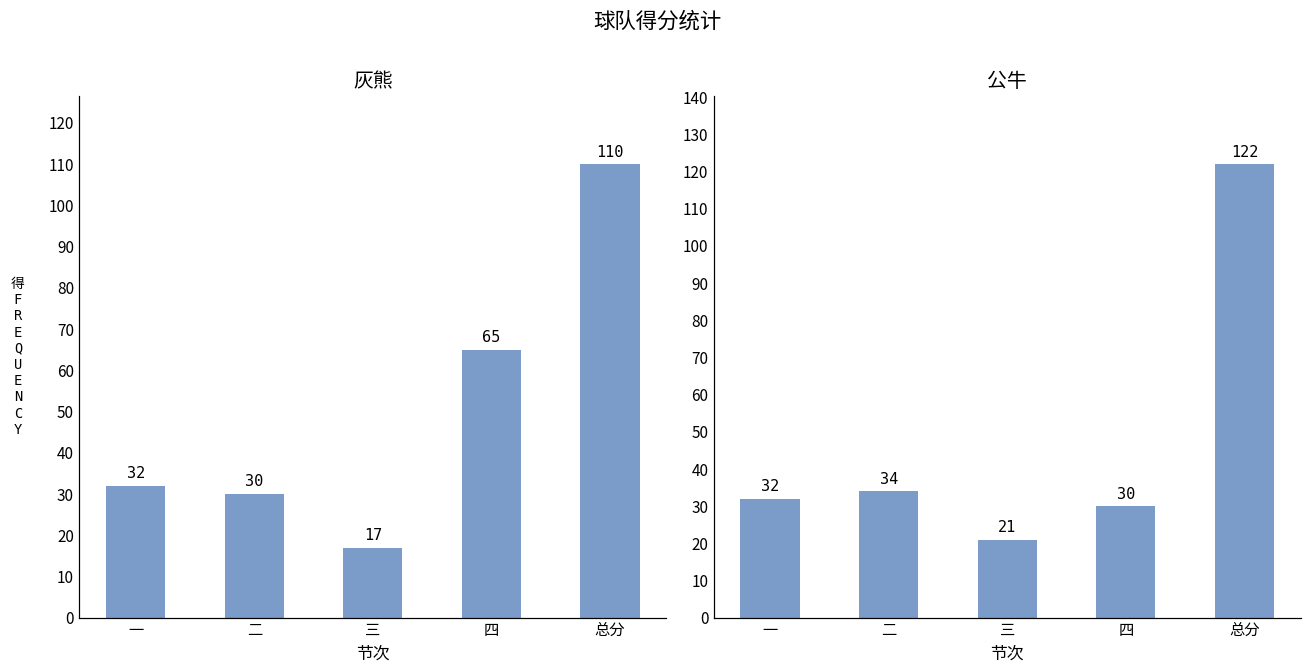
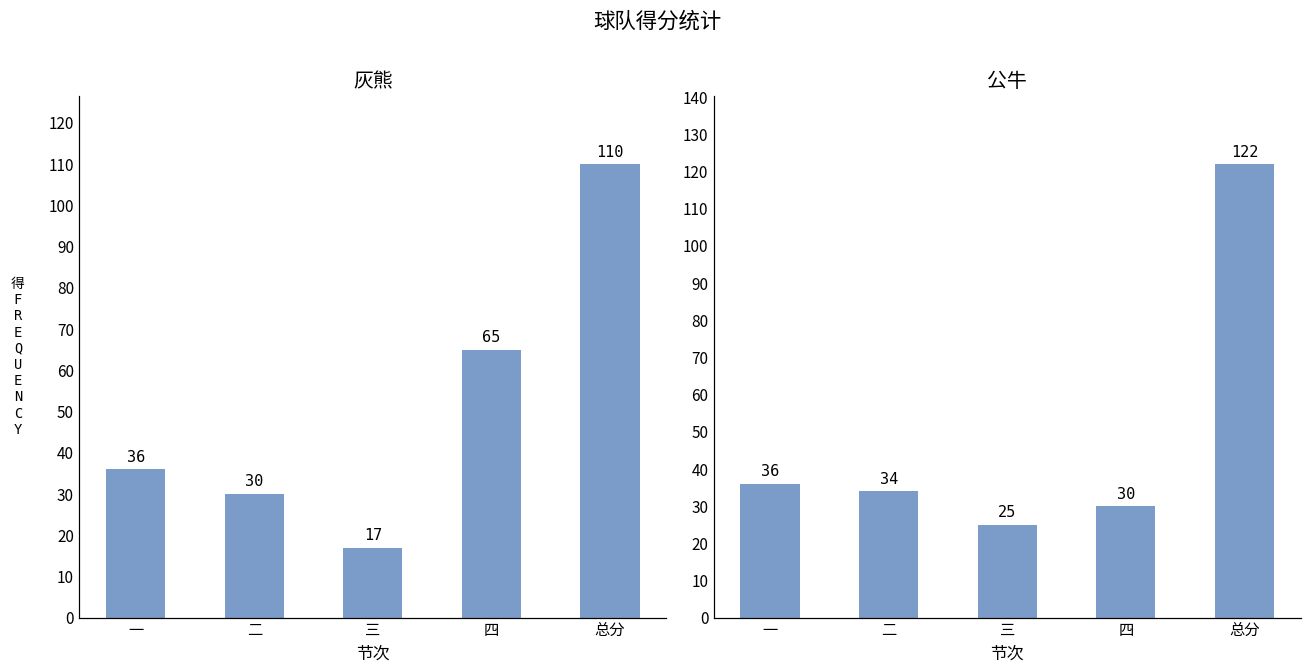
灰熊, 一: 32 -> 36
公牛, 一: 32 -> 36
公牛, 三: 21 -> 25
